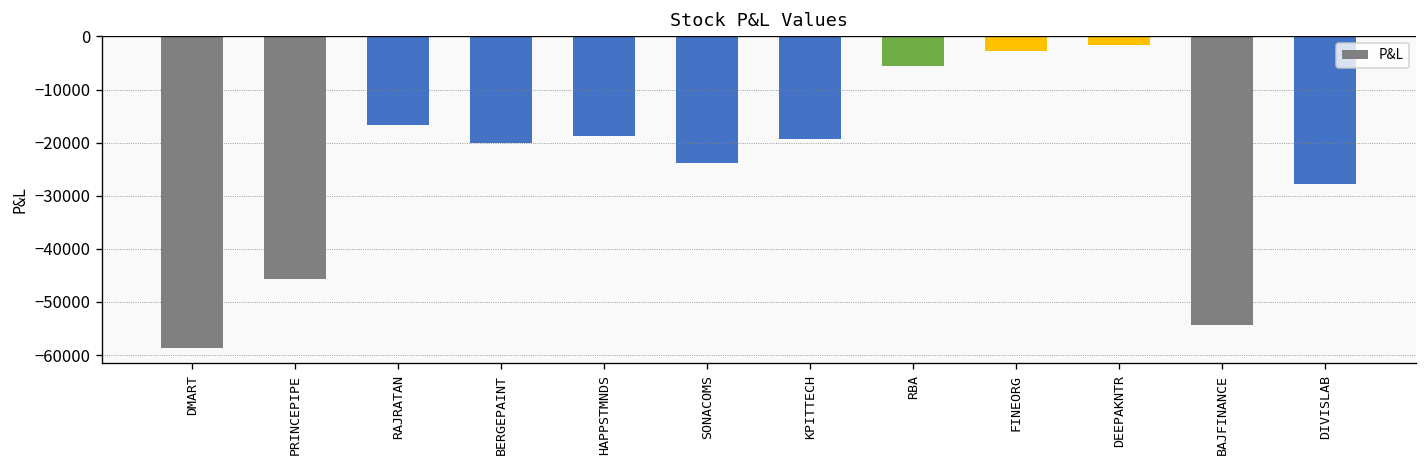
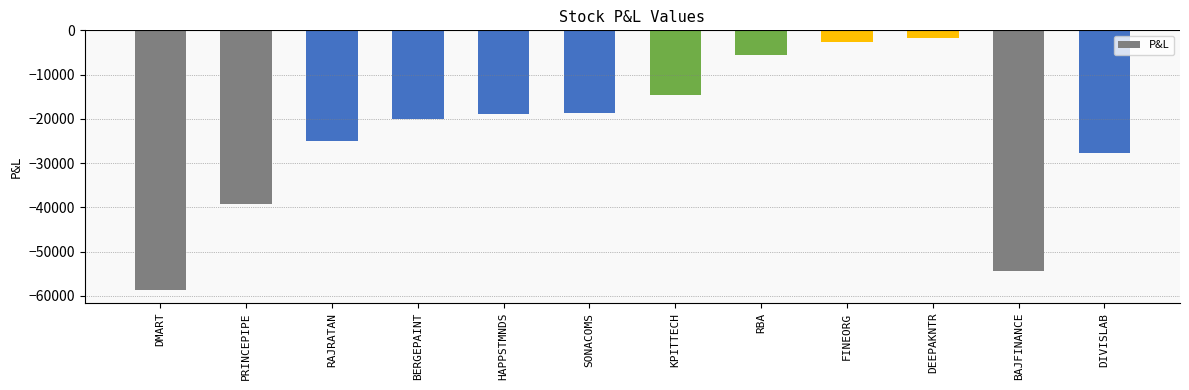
PRINCEPIPE: -46000 -> -39000
RAJRATAN: -17000 -> -25000
SONACOMS: -24000 -> -19000
KPITTECH: -19000 -> -15000
